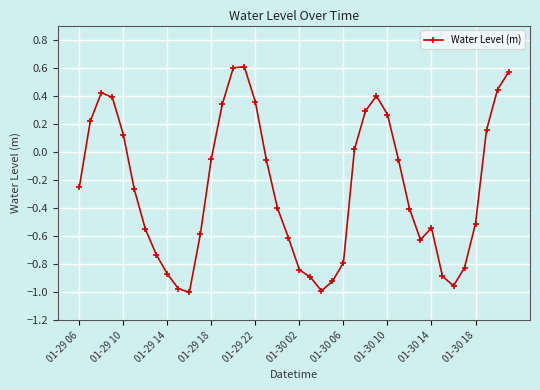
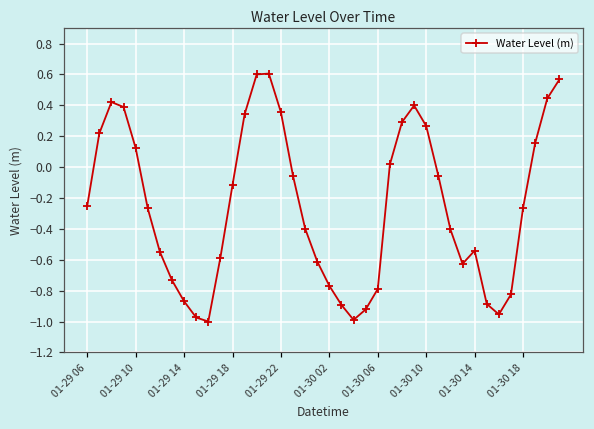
01-29 18: -0.05 -> -0.12
01-30 02: -0.84 -> -0.77
01-30 18: -0.51 -> -0.26
